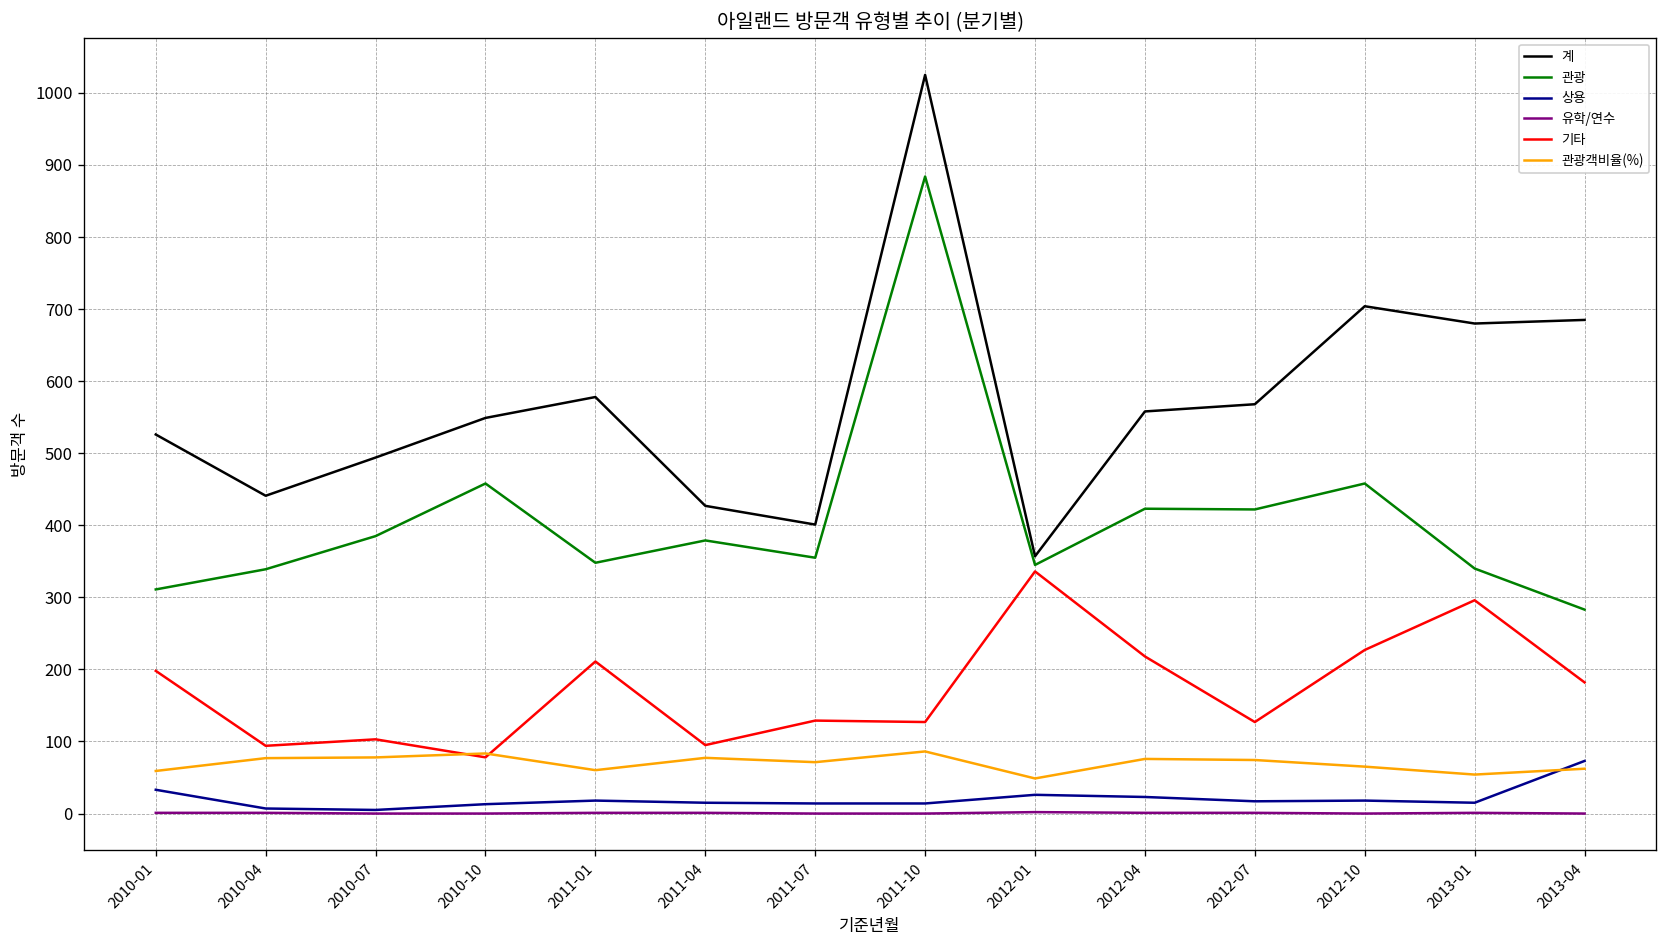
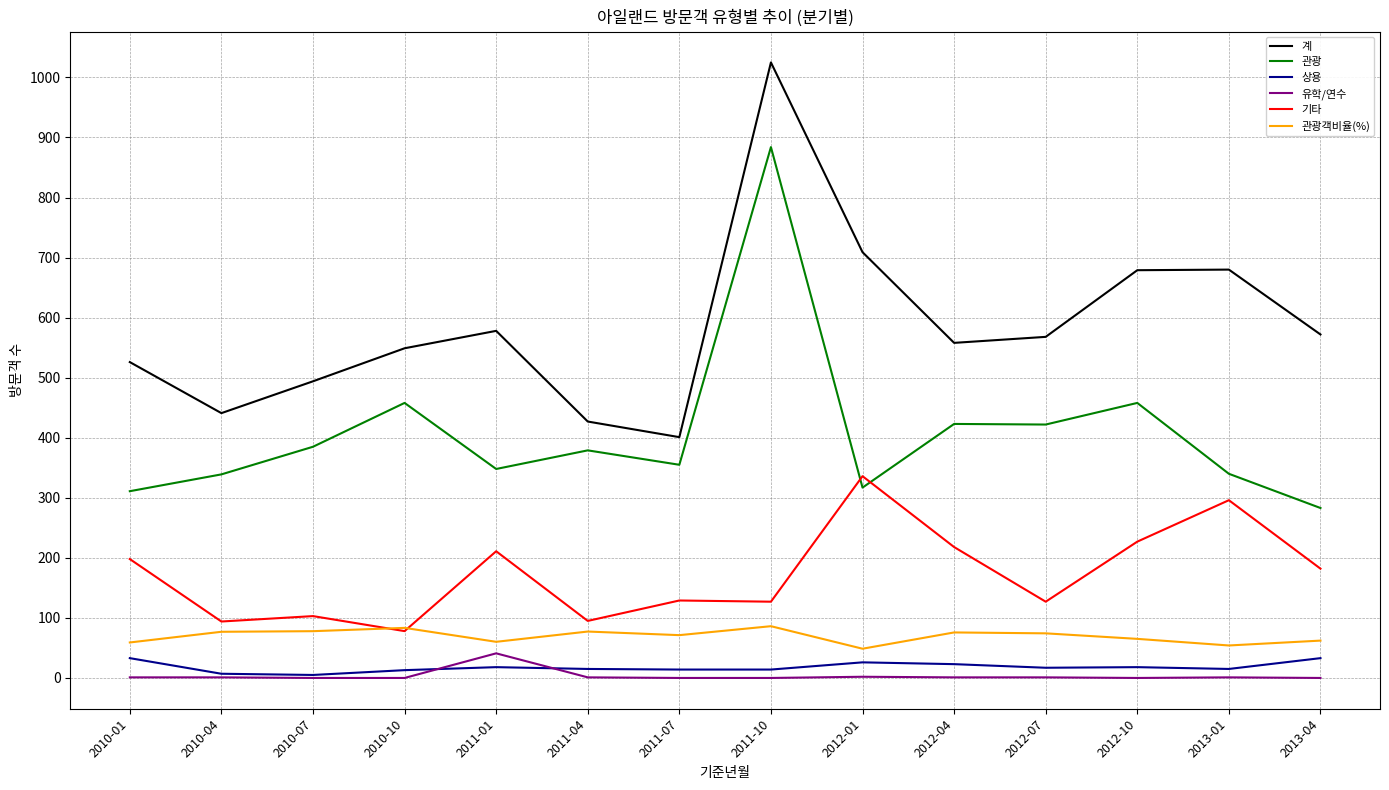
유학/연수, 2011-01: 0 -> 40
계, 2012-01: 360 -> 710
관광, 2012-01: 350 -> 320
계, 2012-10: 700 -> 680
계, 2013-04: 690 -> 570
상용, 2013-04: 70 -> 30
